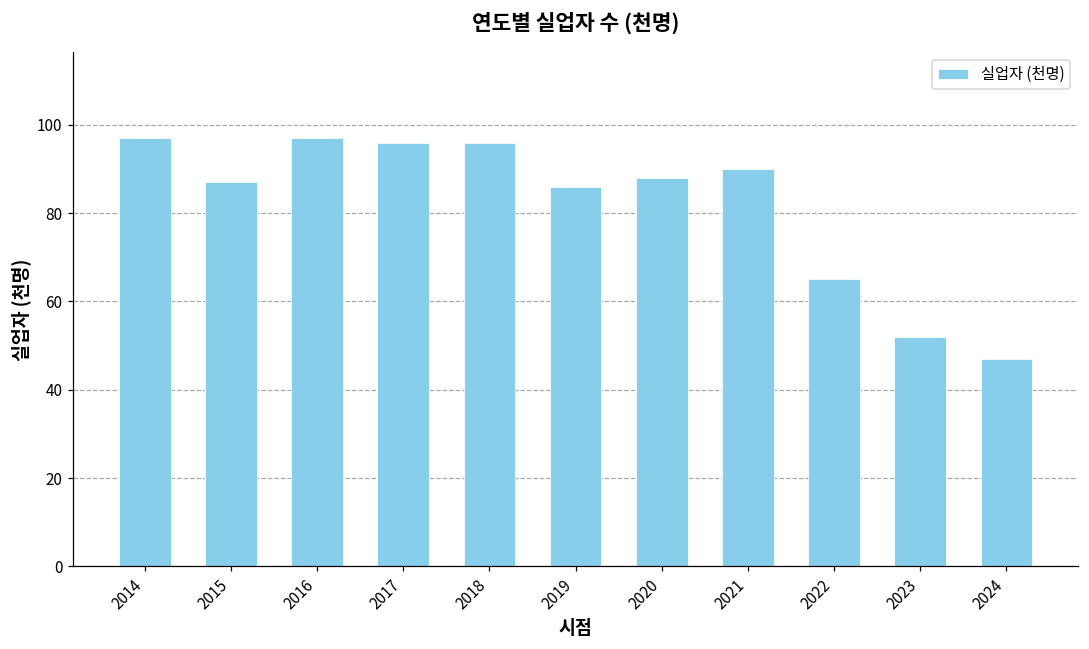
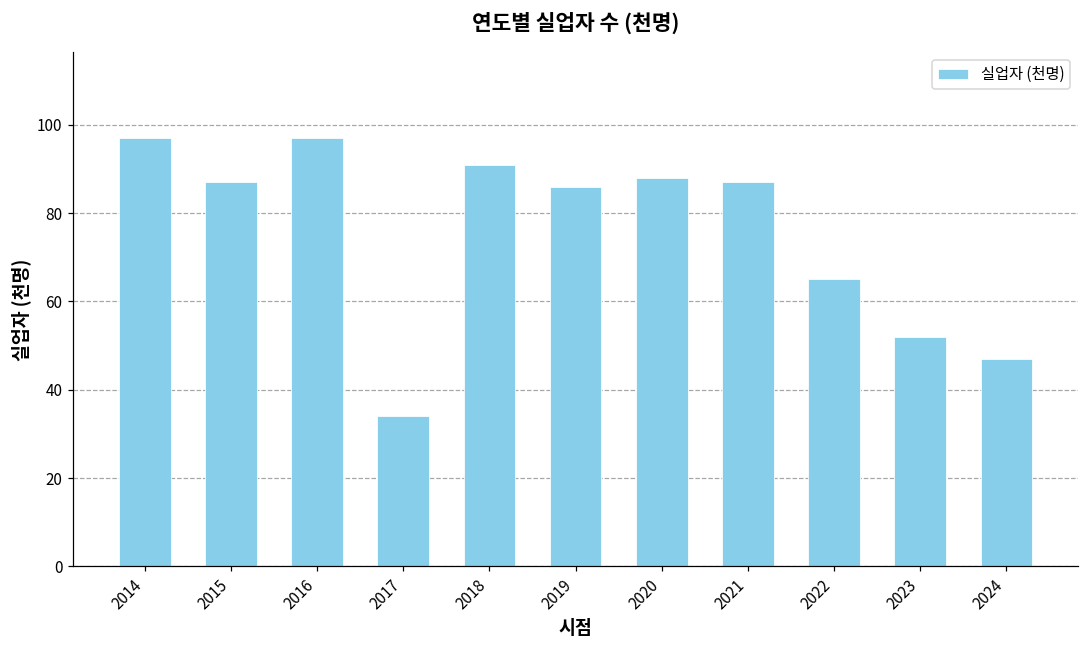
2017: 96 -> 34
2018: 96 -> 91
2021: 90 -> 87
